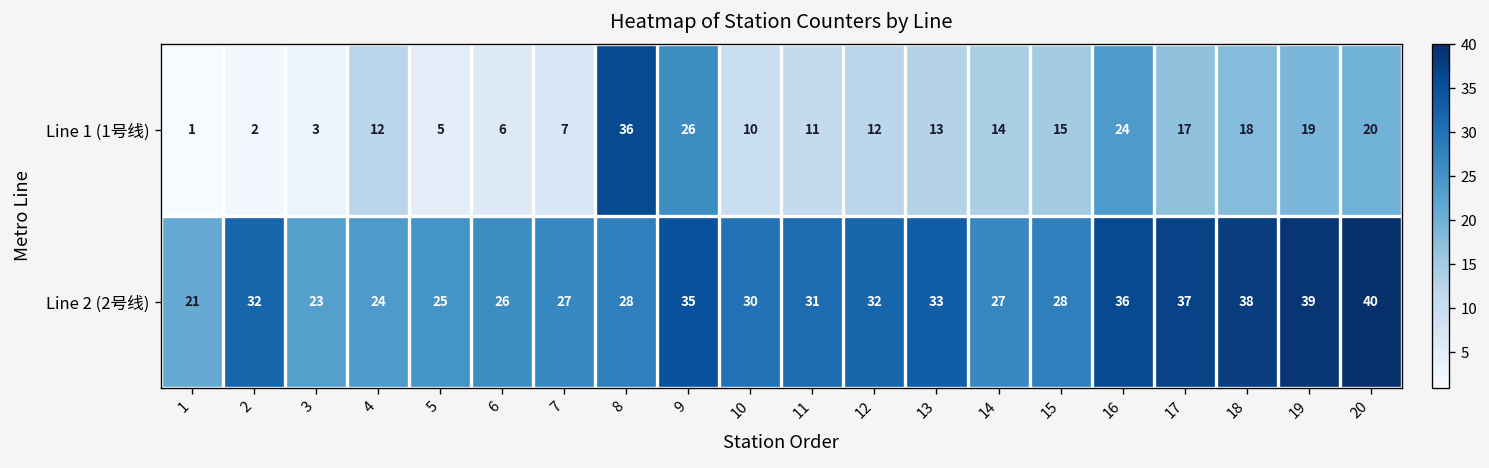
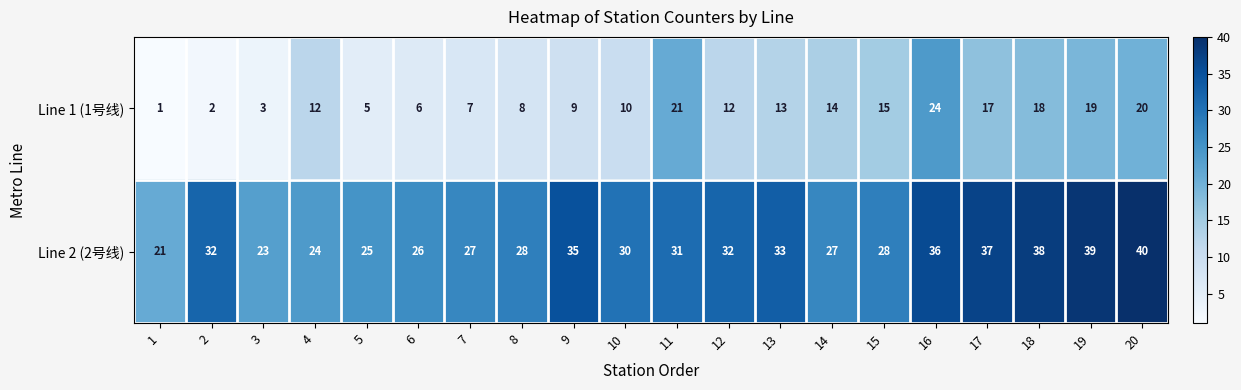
Line 1 (1号线), 8: 36 -> 8
Line 1 (1号线), 9: 26 -> 9
Line 1 (1号线), 11: 11 -> 21
